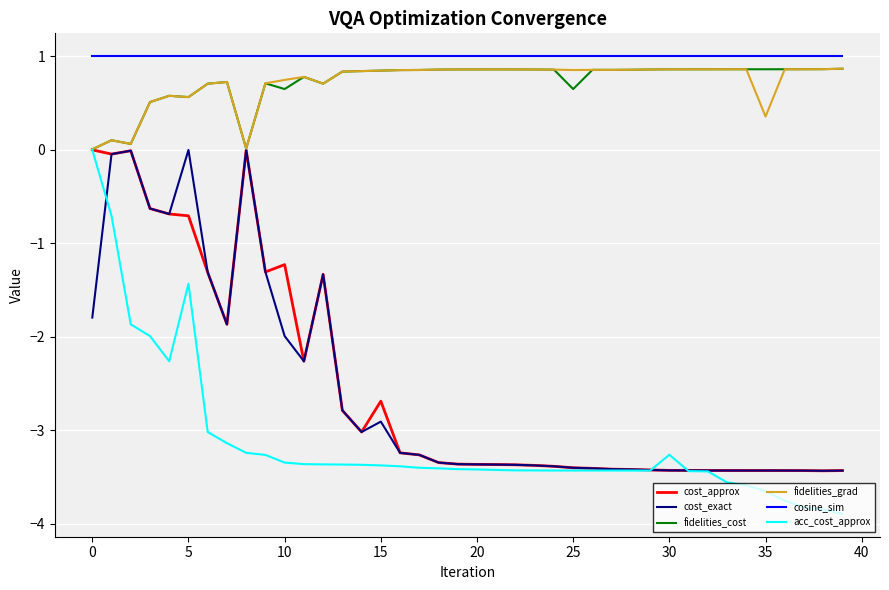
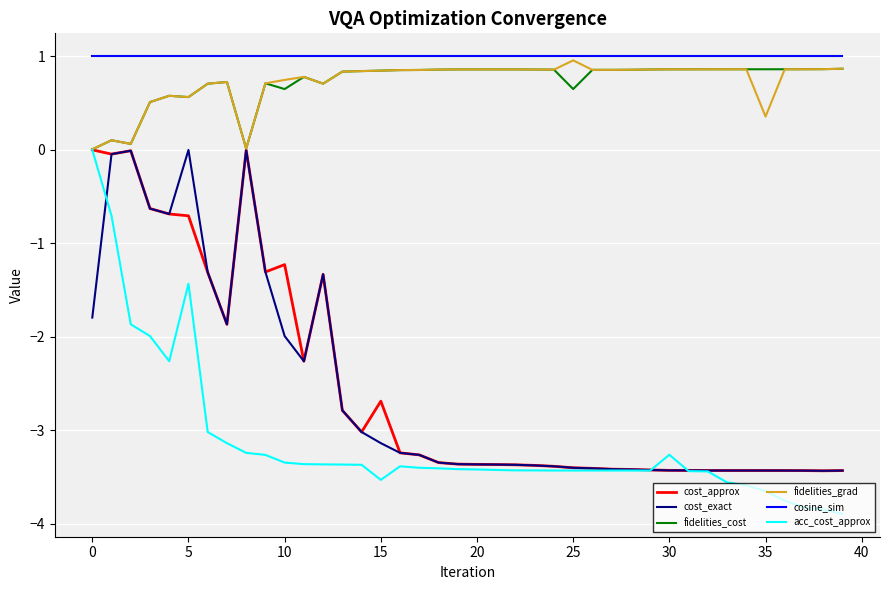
cost_exact, 15: -2.9 -> -3.1
acc_cost_approx, 15: -3.4 -> -3.5
fidelities_grad, 25: 0.9 -> 1.0
